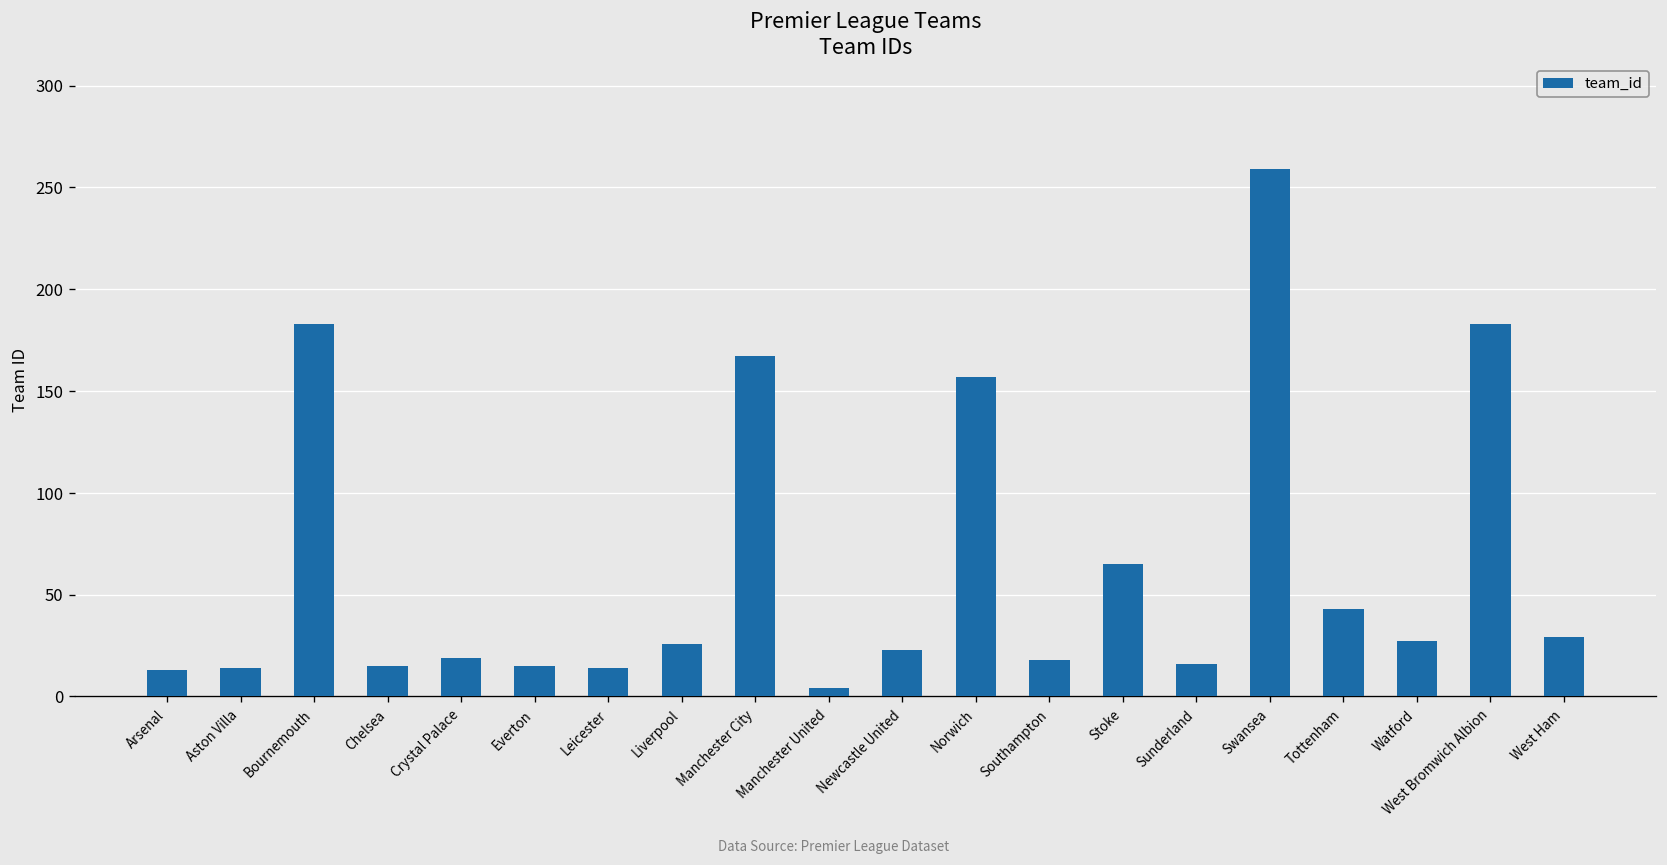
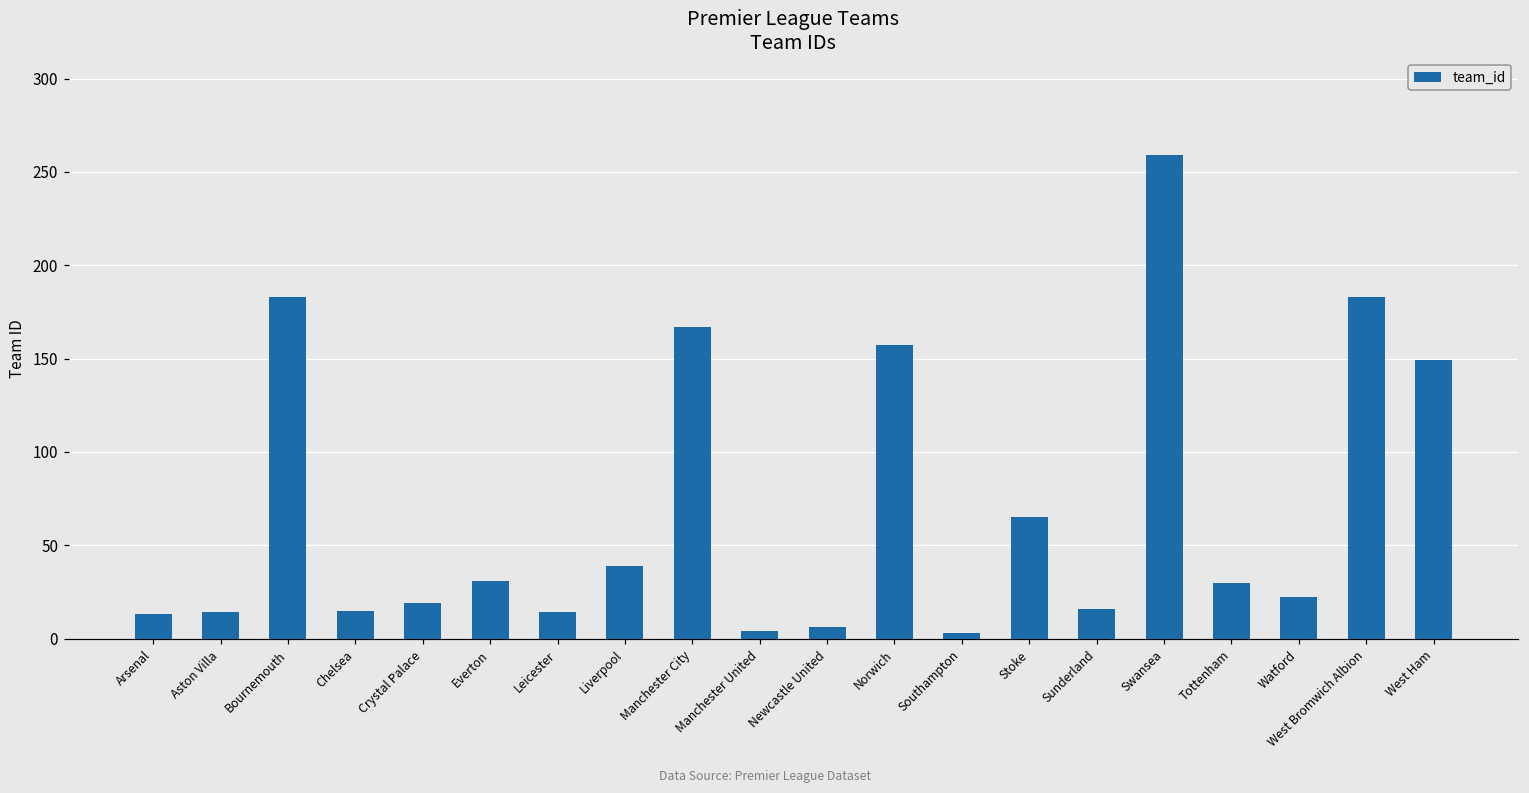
Everton: 15 -> 31
Liverpool: 26 -> 39
Newcastle United: 23 -> 6
Southampton: 18 -> 3
Tottenham: 43 -> 30
Watford: 27 -> 22
West Ham: 29 -> 149
